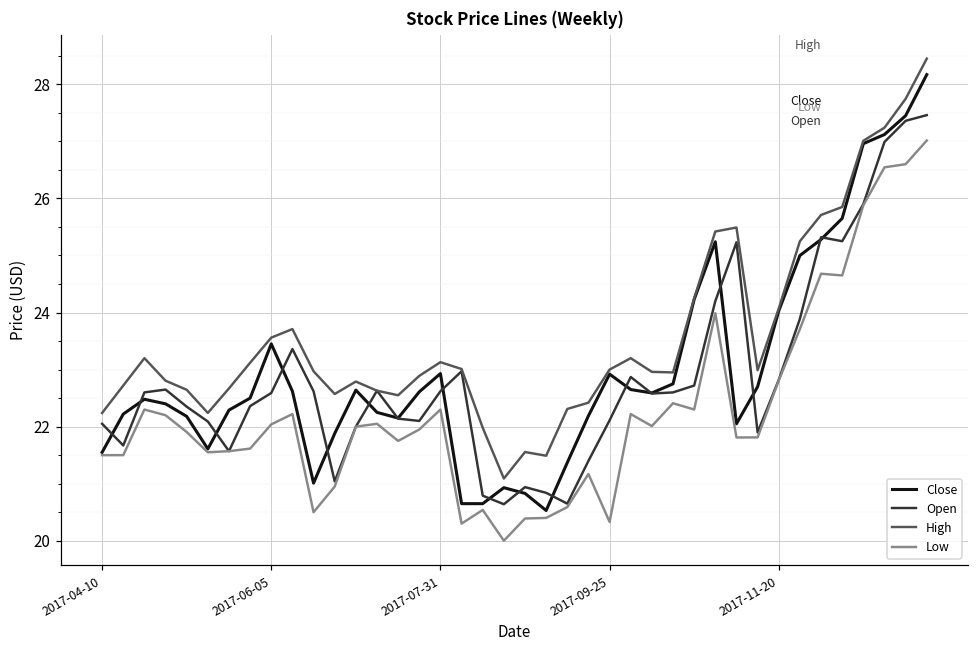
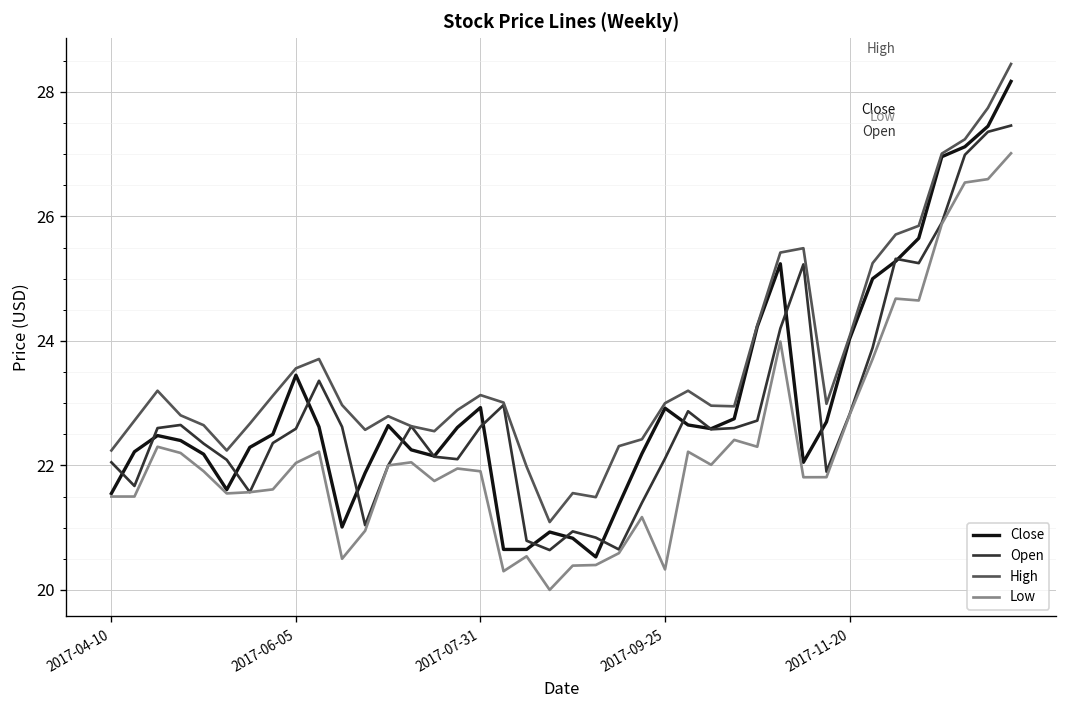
Low, 2017-07-31: 22.3 -> 21.9
